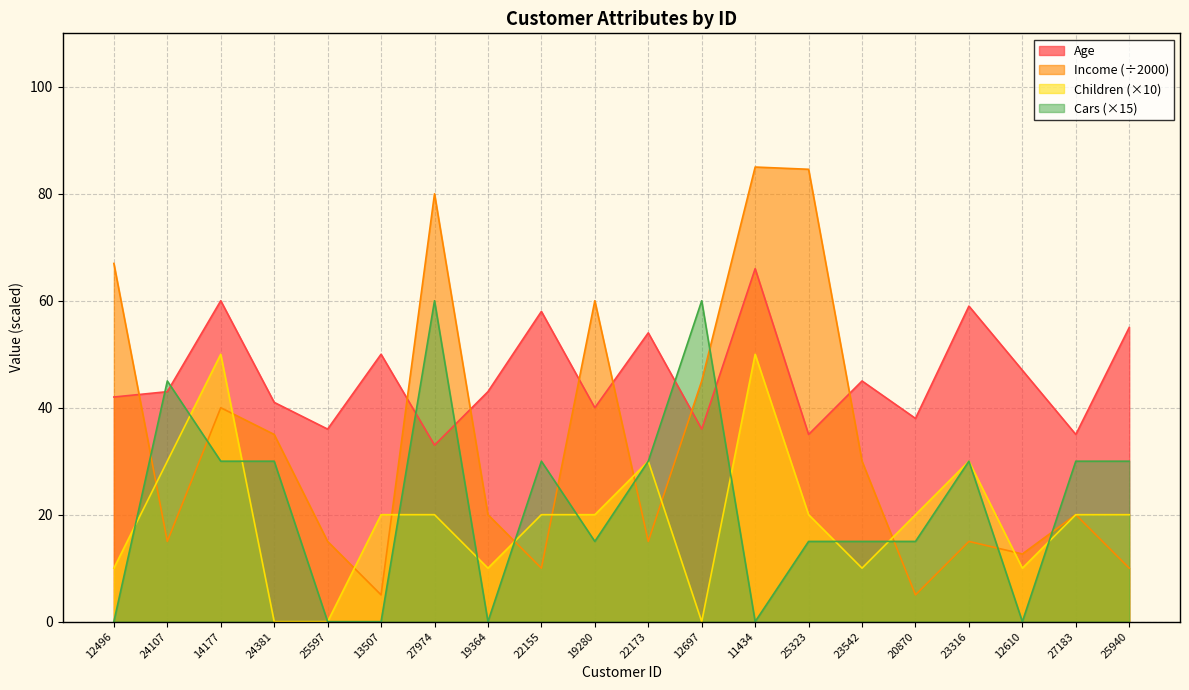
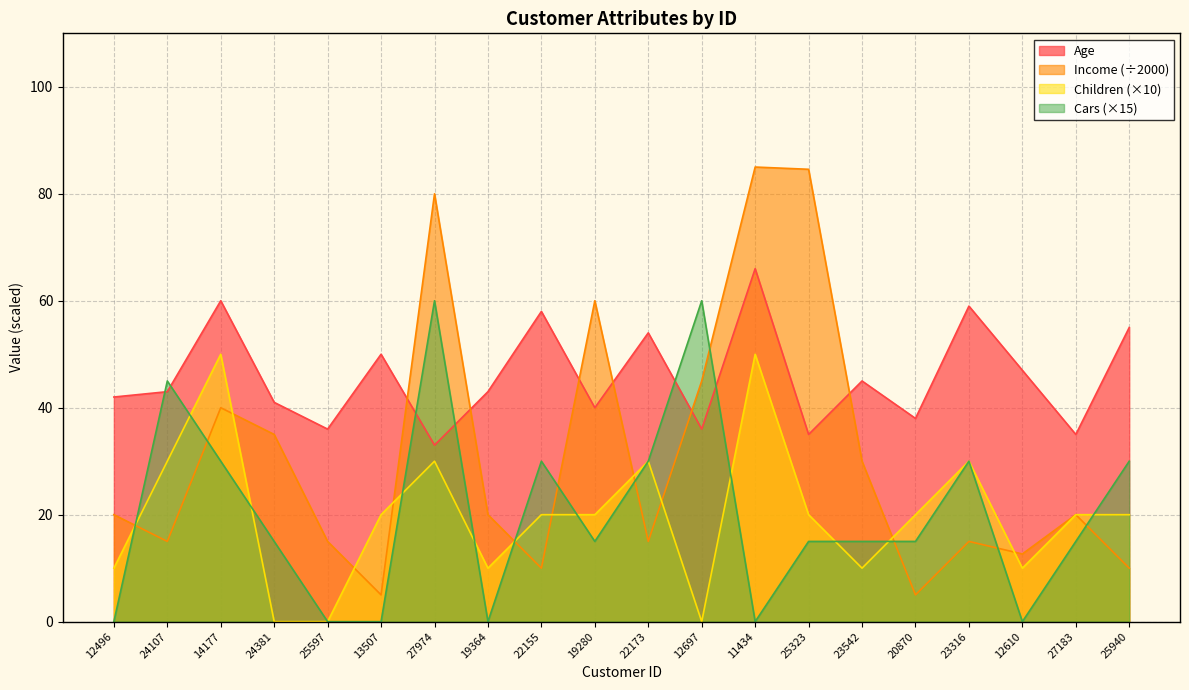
Income (÷2000), 12496: 67 -> 20
Cars (×15), 24381: 30 -> 15
Children (×10), 27974: 20 -> 30
Cars (×15), 27183: 30 -> 15
